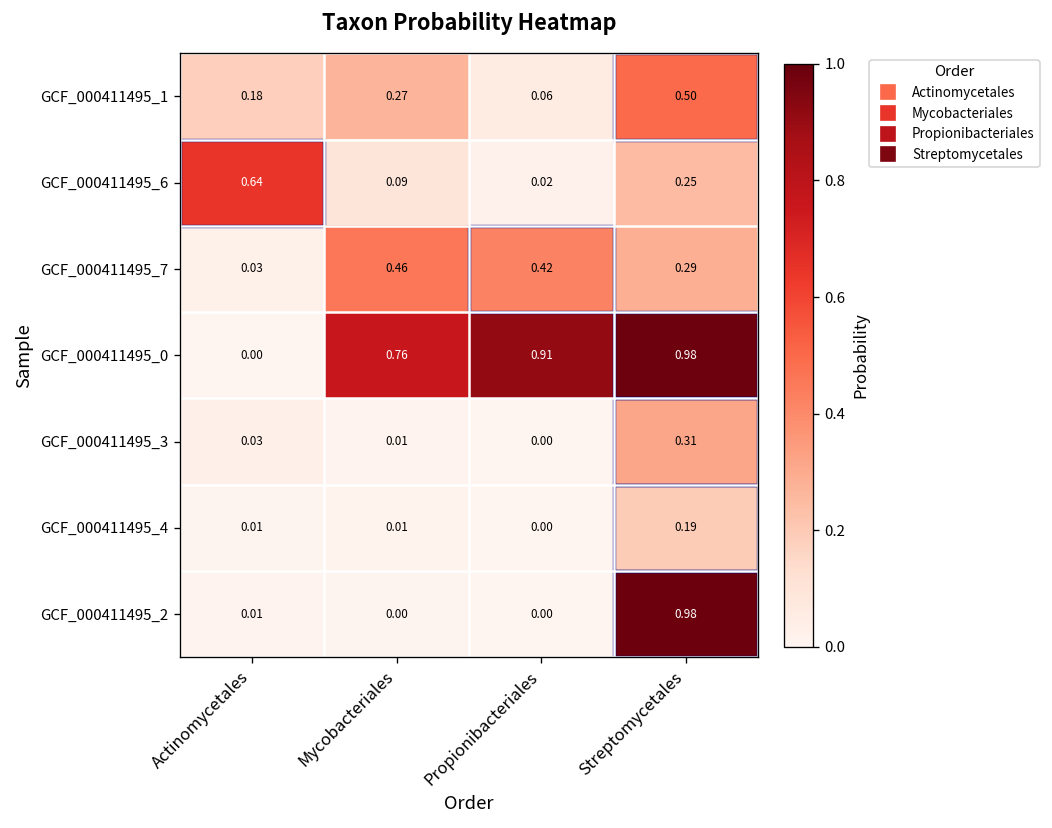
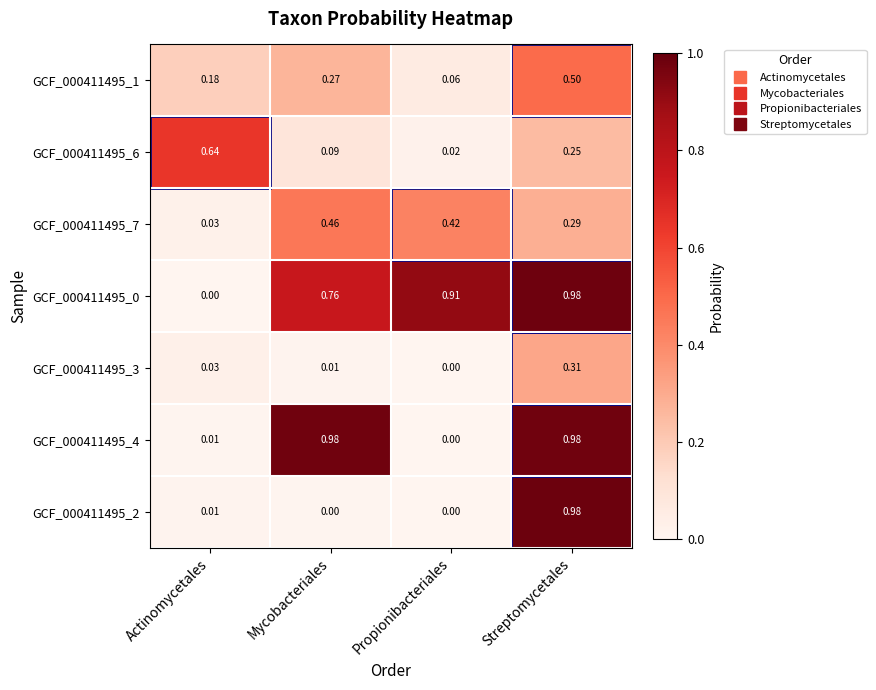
GCF_000411495_4, Mycobacteriales: 0.01 -> 0.98
GCF_000411495_4, Streptomycetales: 0.19 -> 0.98
